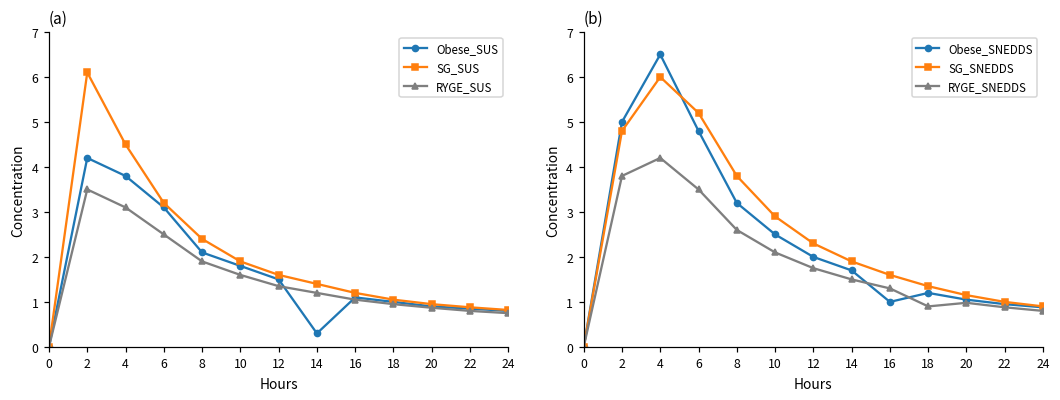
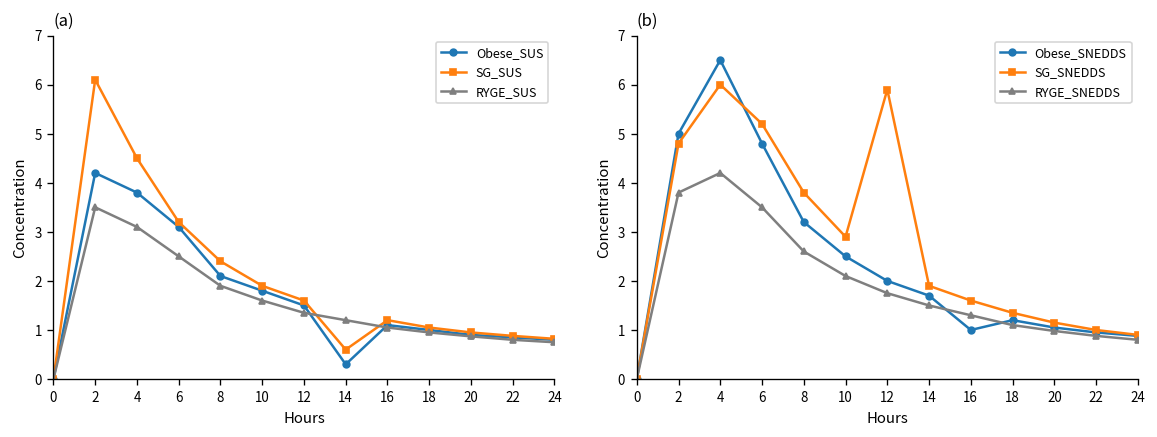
(a), SG_SUS, 14: 1.4 -> 0.6
(b), SG_SNEDDS, 12: 2.3 -> 5.9
(b), RYGE_SNEDDS, 18: 0.9 -> 1.1
